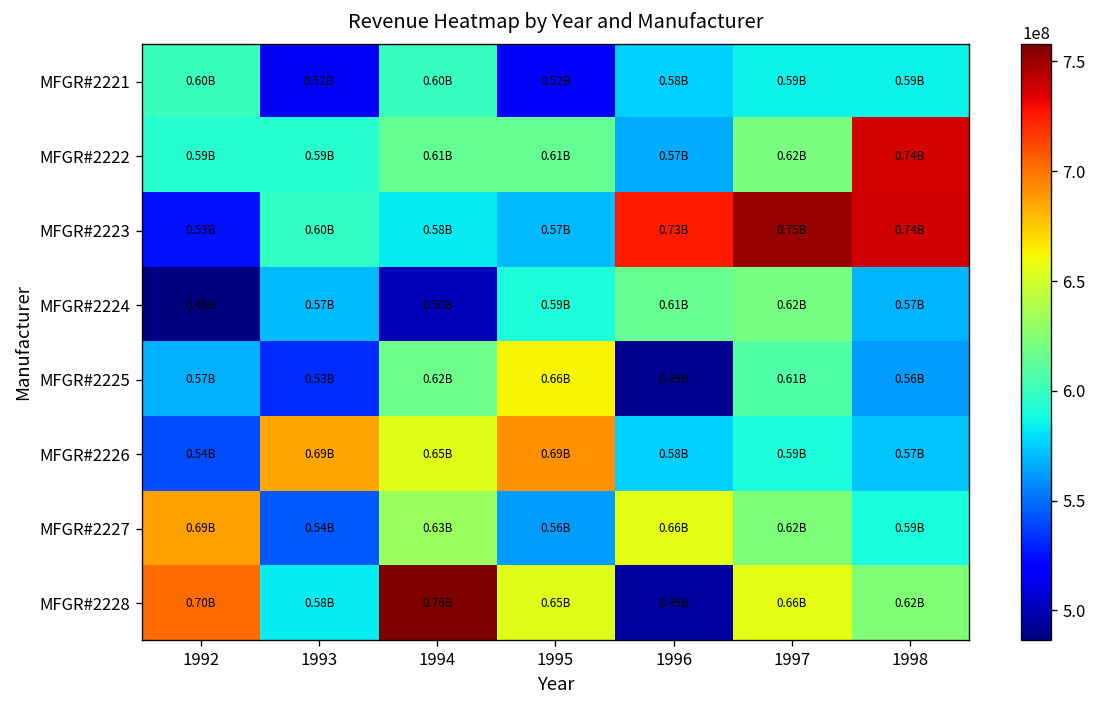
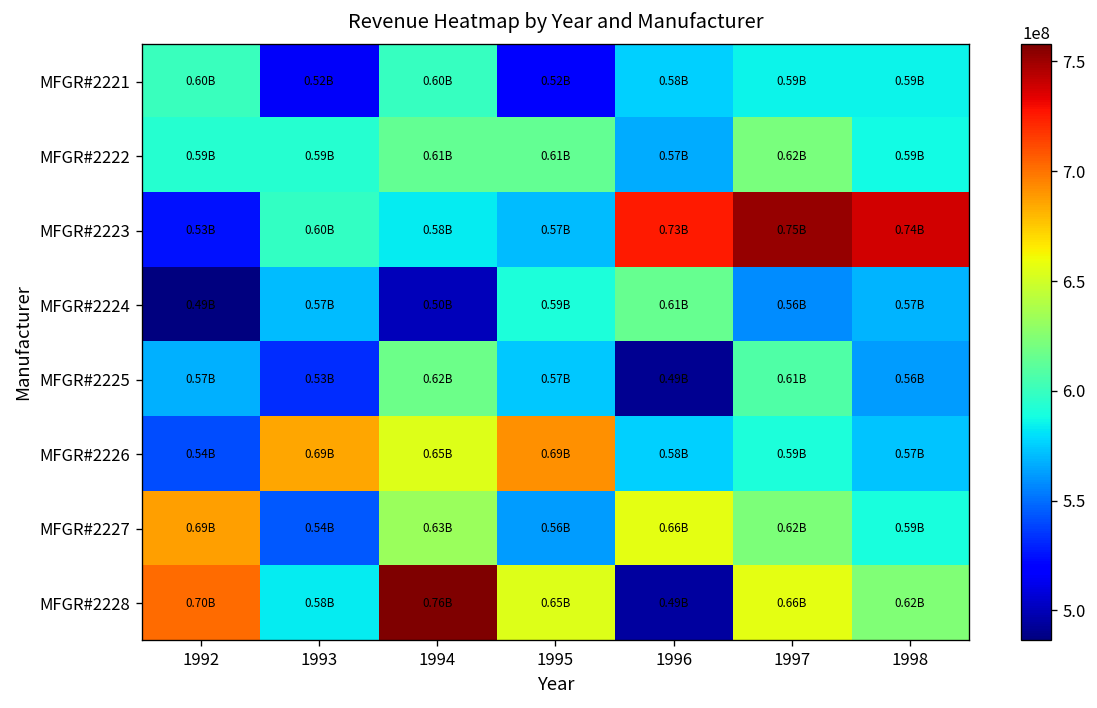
MFGR#2222, 1998: 0.74B -> 0.59B
MFGR#2224, 1997: 0.62B -> 0.56B
MFGR#2225, 1995: 0.66B -> 0.57B
